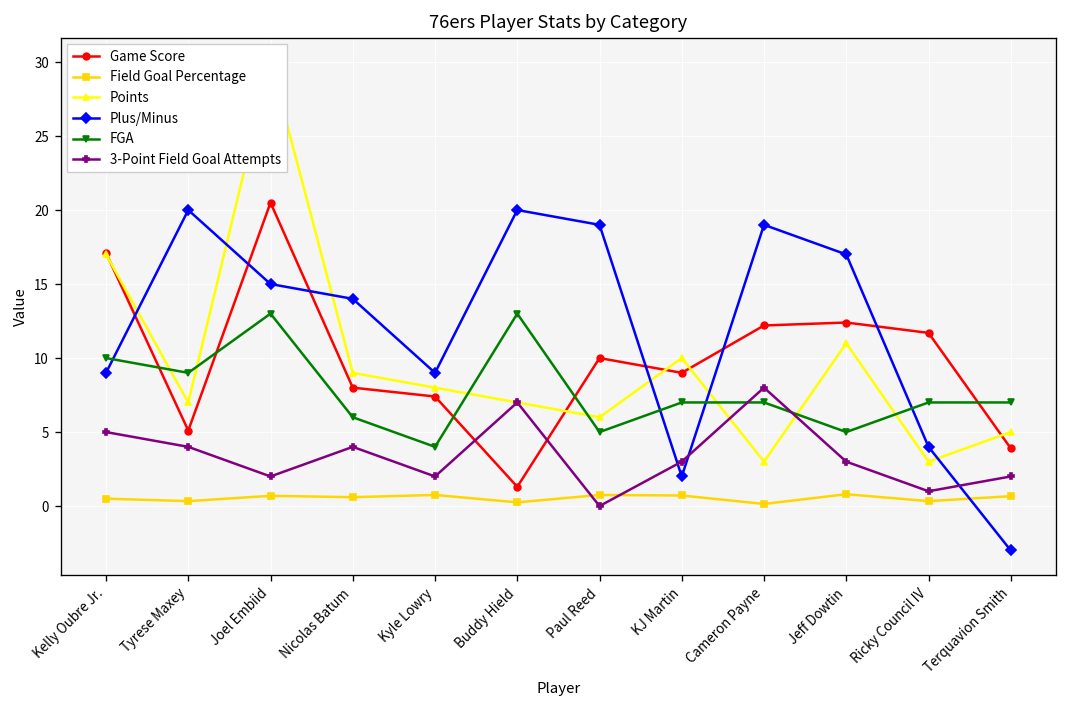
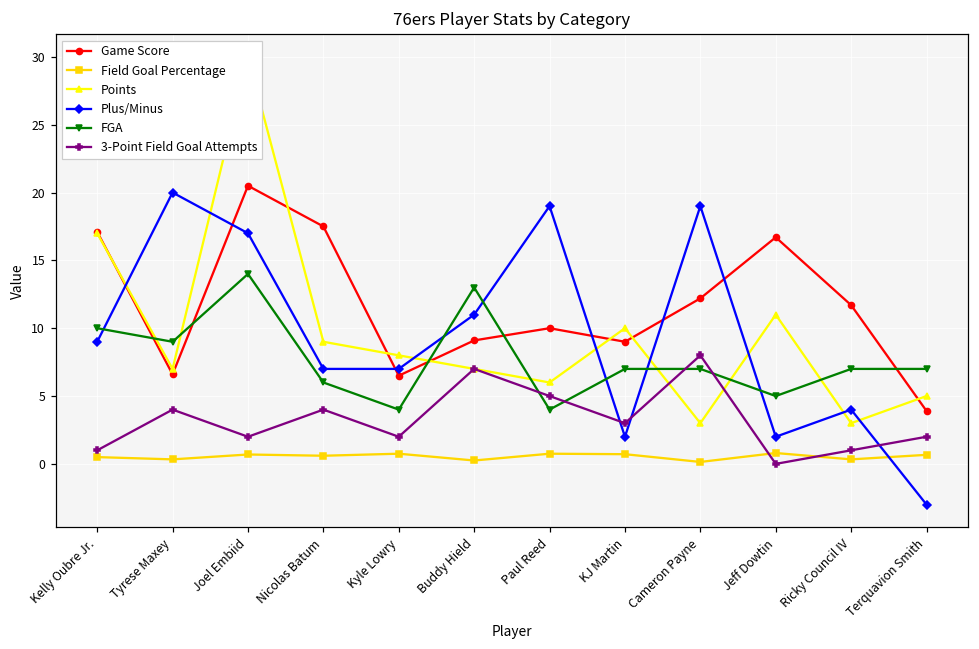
3-Point Field Goal Attempts, Kelly Oubre Jr.: 5 -> 1
Game Score, Tyrese Maxey: 5.1 -> 6.6
Plus/Minus, Joel Embiid: 15 -> 17
FGA, Joel Embiid: 13 -> 14
Game Score, Nicolas Batum: 8.0 -> 17.5
Plus/Minus, Nicolas Batum: 14 -> 7
Game Score, Kyle Lowry: 7.4 -> 6.5
Plus/Minus, Kyle Lowry: 9 -> 7
Game Score, Buddy Hield: 1.3 -> 9.1
Plus/Minus, Buddy Hield: 20 -> 11
FGA, Paul Reed: 5 -> 4
3-Point Field Goal Attempts, Paul Reed: 0 -> 5
Game Score, Jeff Dowtin: 12.4 -> 16.7
Plus/Minus, Jeff Dowtin: 17 -> 2
3-Point Field Goal Attempts, Jeff Dowtin: 3 -> 0
